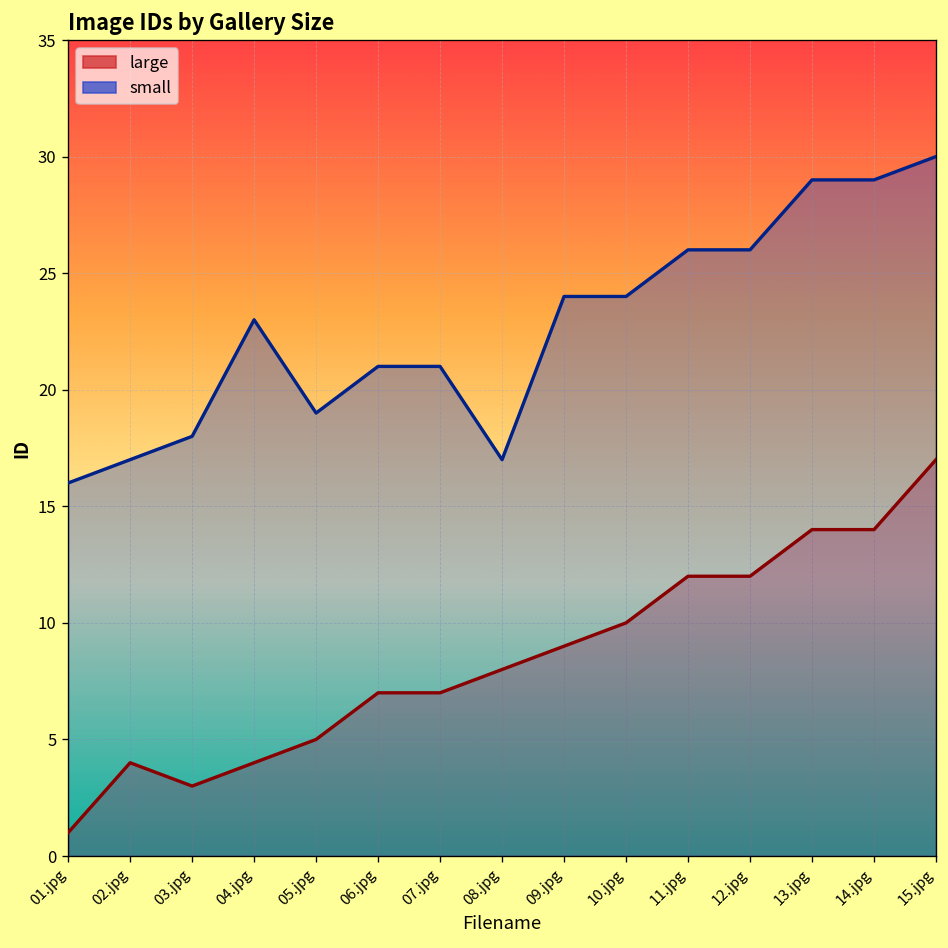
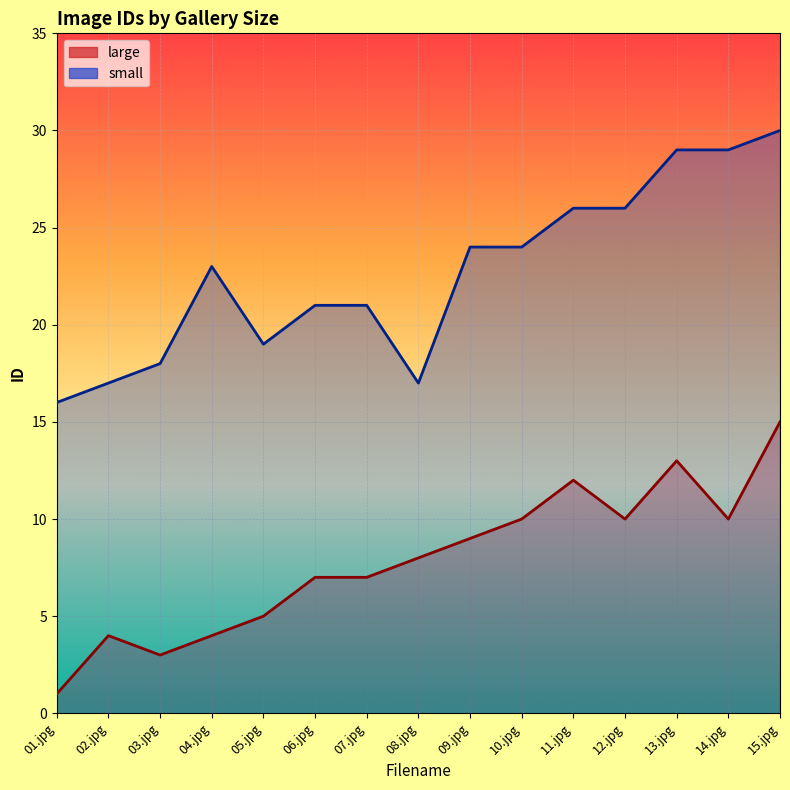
large, 12.jpg: 12 -> 10
large, 13.jpg: 14 -> 13
large, 14.jpg: 14 -> 10
large, 15.jpg: 17 -> 15
